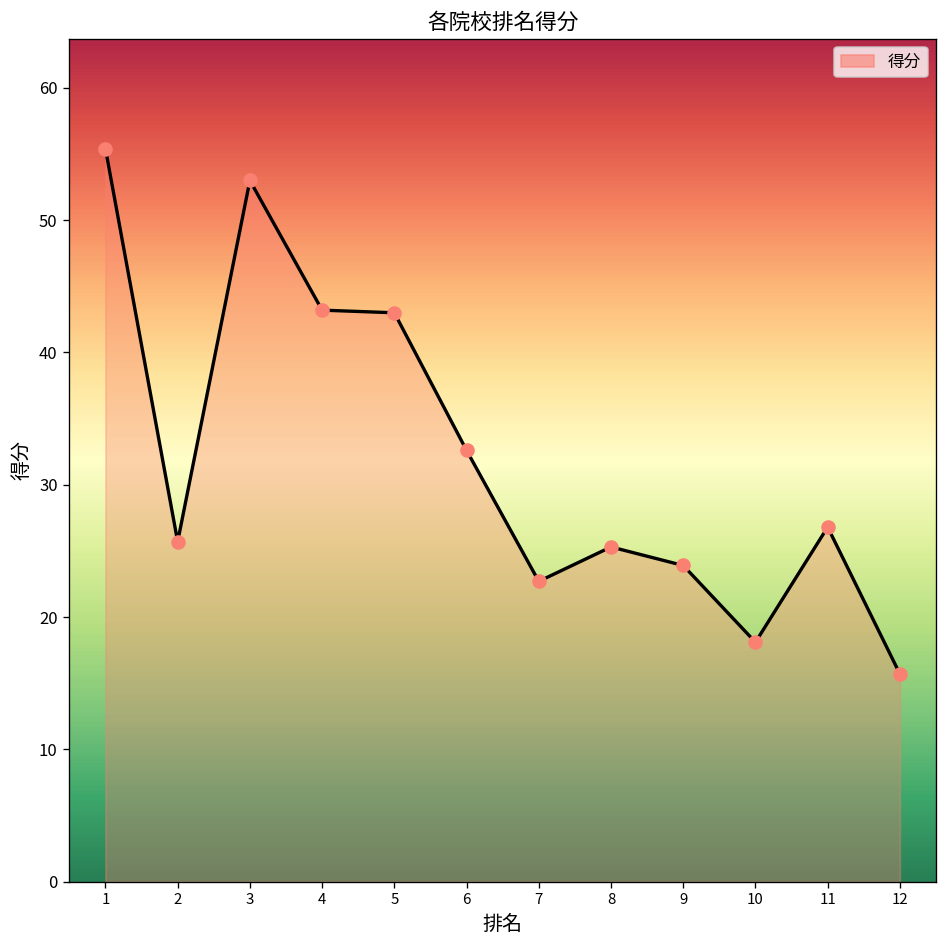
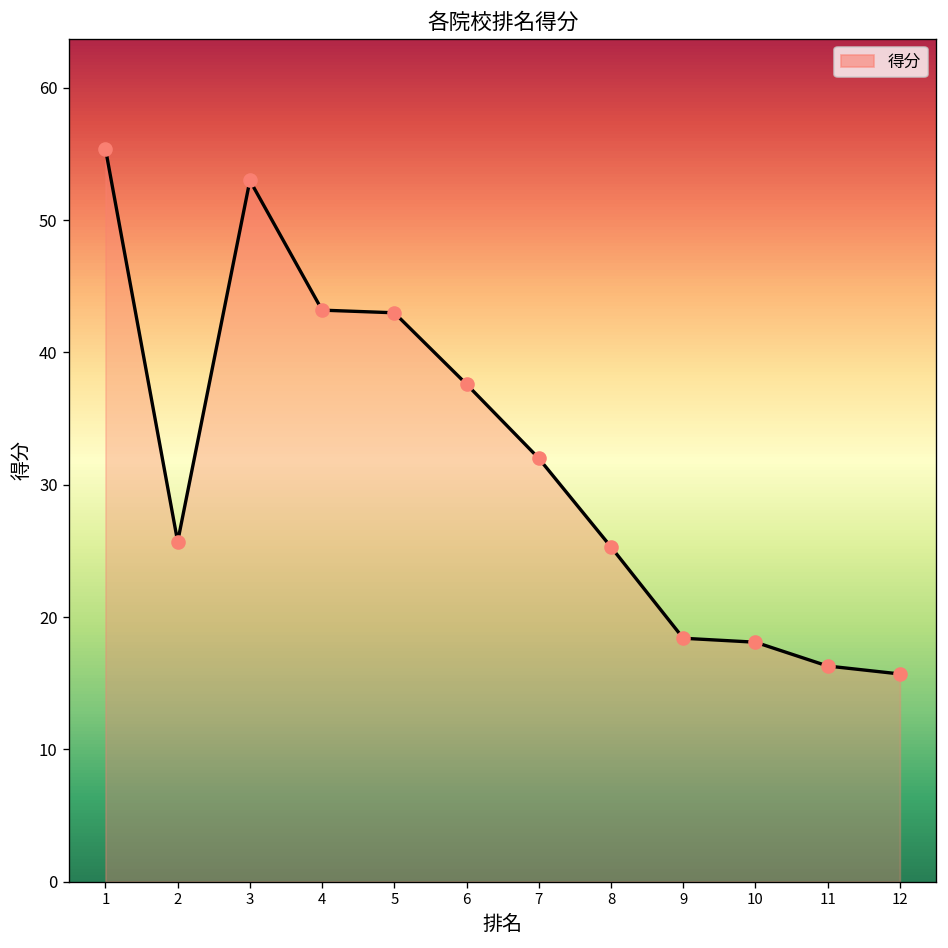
6: 32.6 -> 37.6
7: 22.7 -> 32.0
9: 23.9 -> 18.4
11: 26.8 -> 16.3
